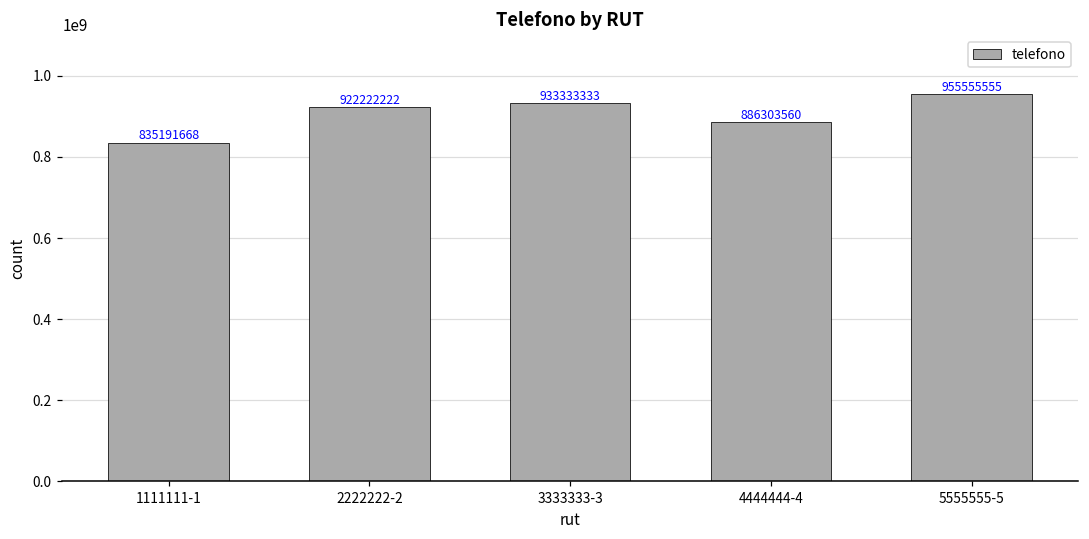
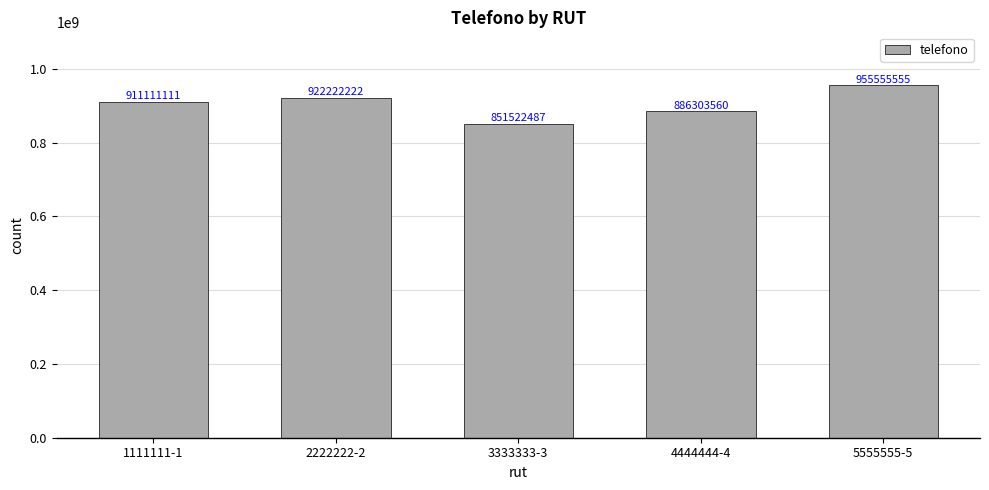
1111111-1: 835191668 -> 911111111
3333333-3: 933333333 -> 851522487
